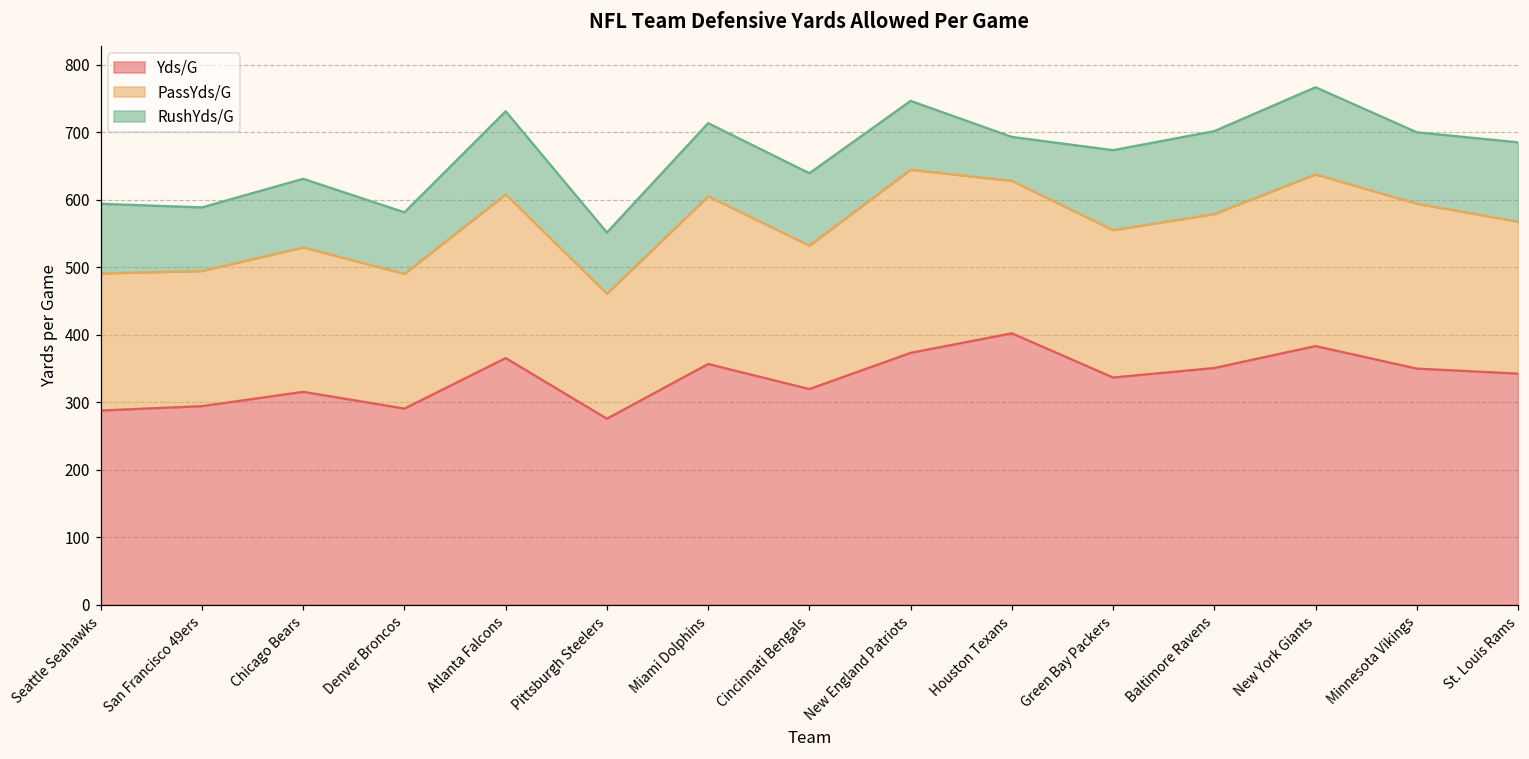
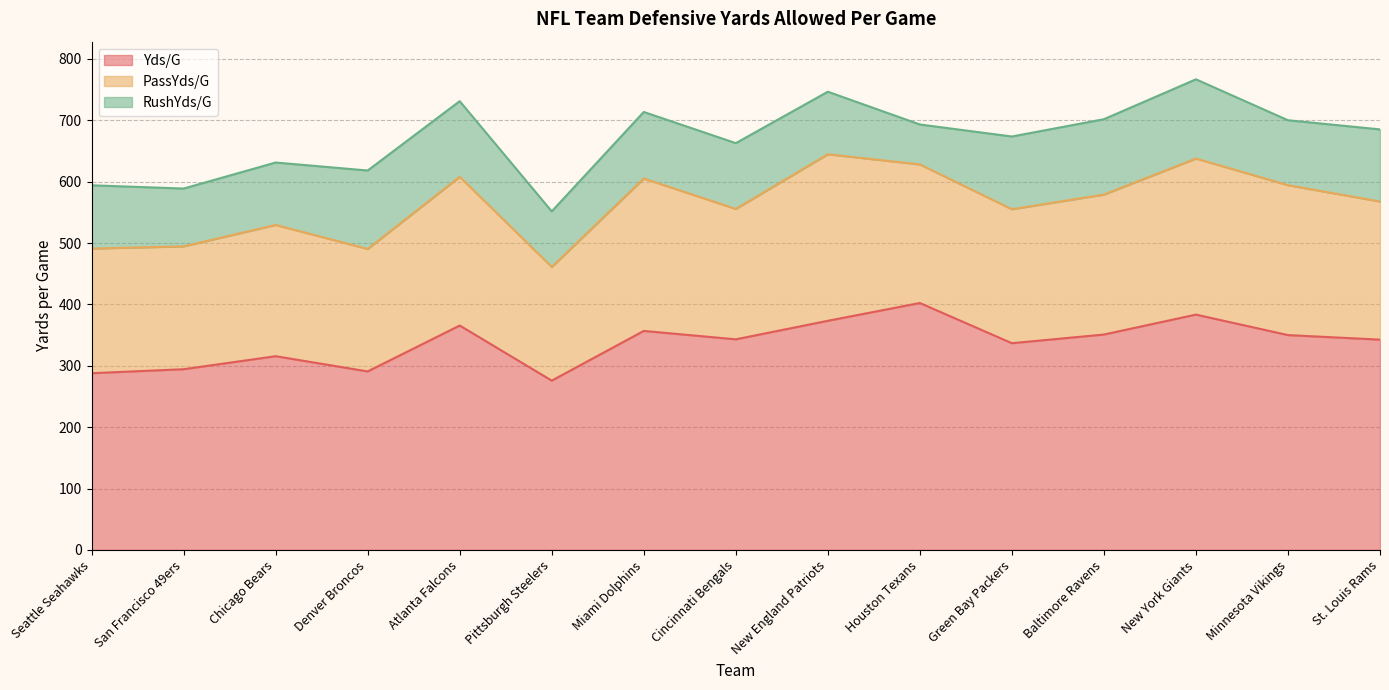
RushYds/G, Denver Broncos: 90 -> 130
Yds/G, Cincinnati Bengals: 320 -> 340
